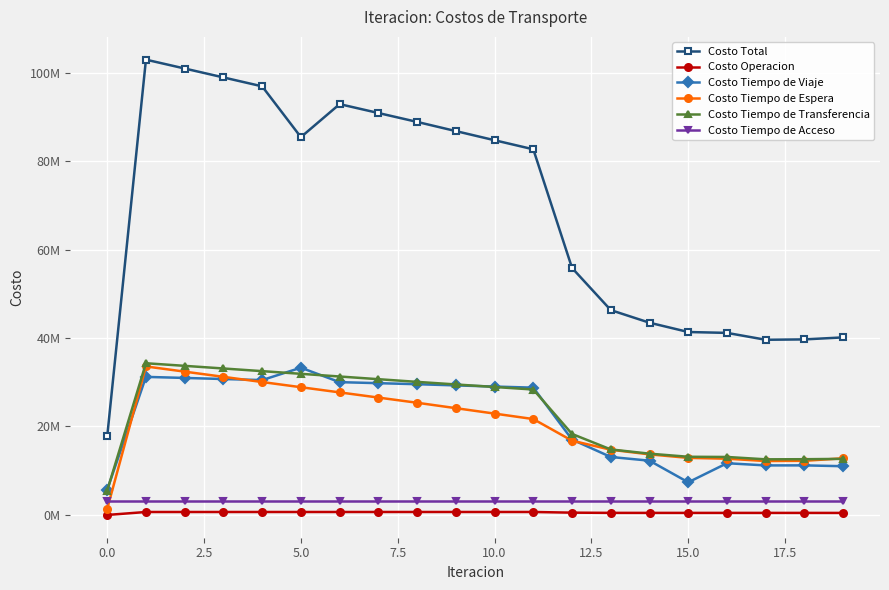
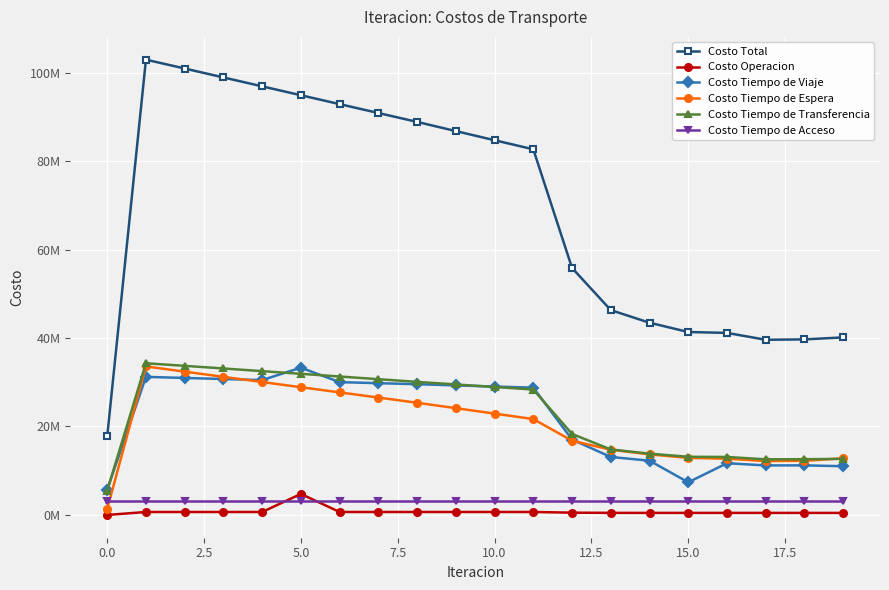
Costo Total, 5.0: 85000000 -> 95000000
Costo Operacion, 5.0: 1000000 -> 5000000
